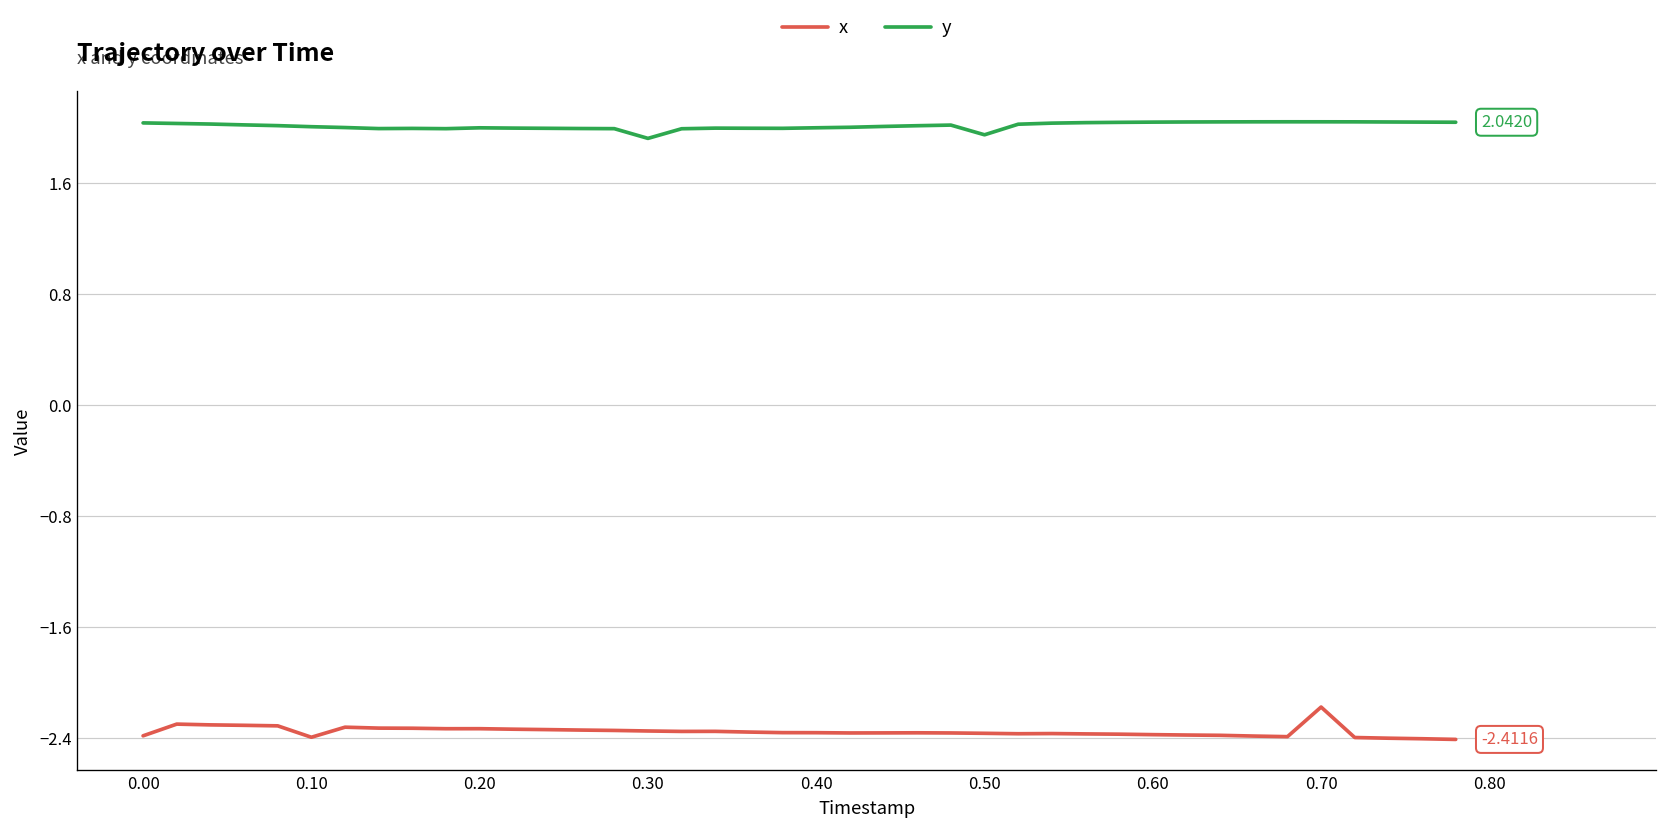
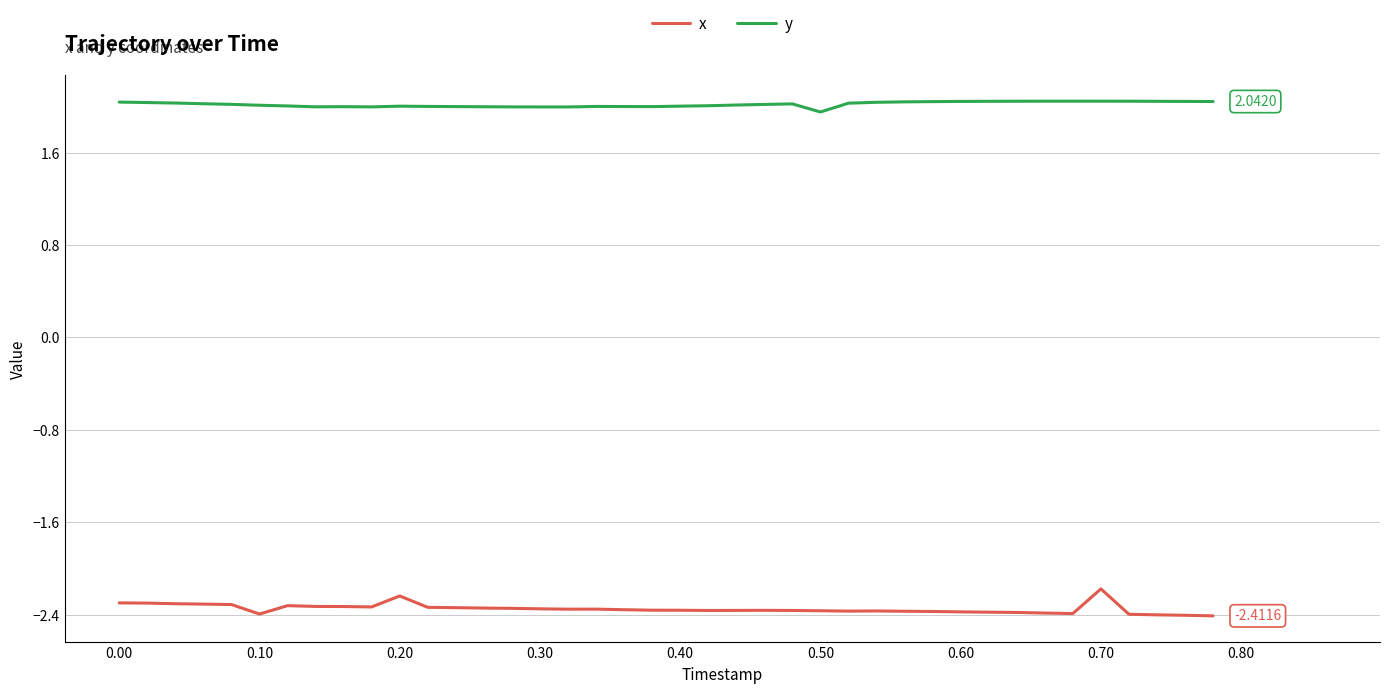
x, 0.00: -2.39 -> -2.30
x, 0.20: -2.33 -> -2.24
y, 0.30: 1.93 -> 2.00
